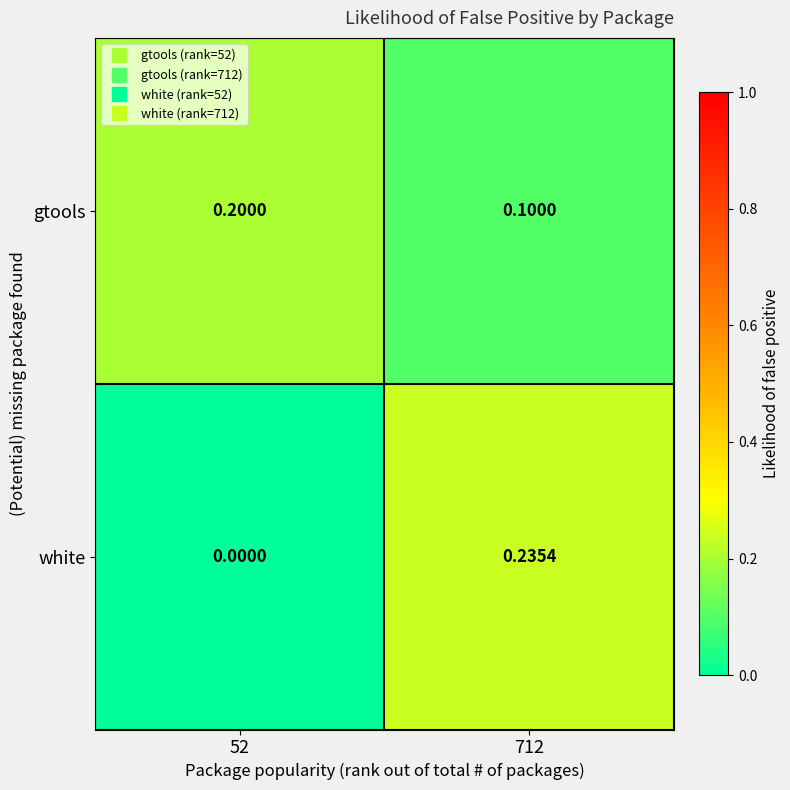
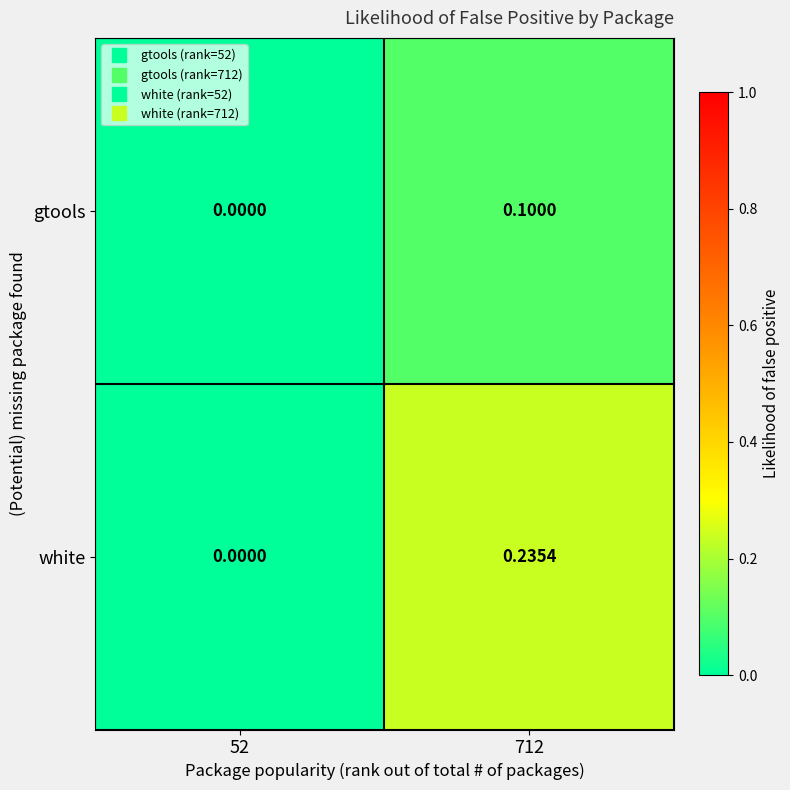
gtools, 52: 0.2000 -> 0.0000
